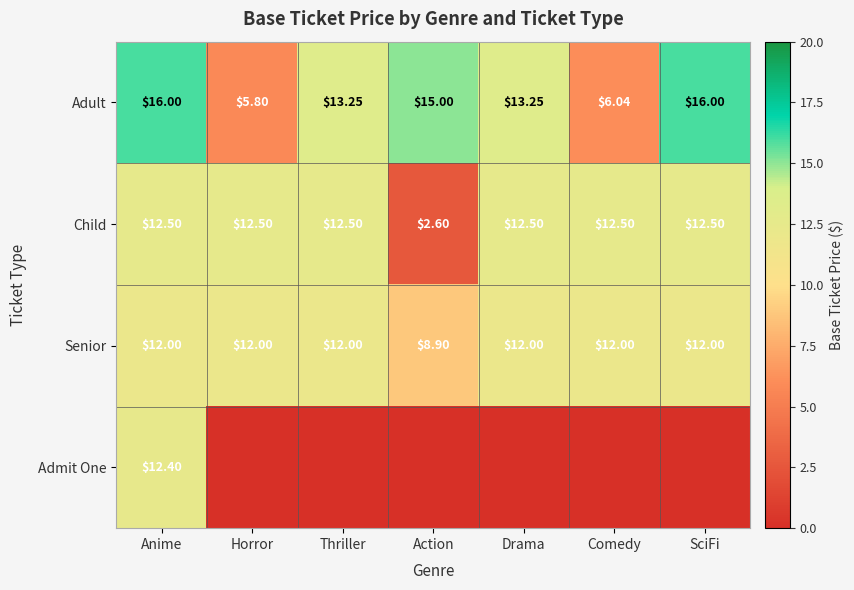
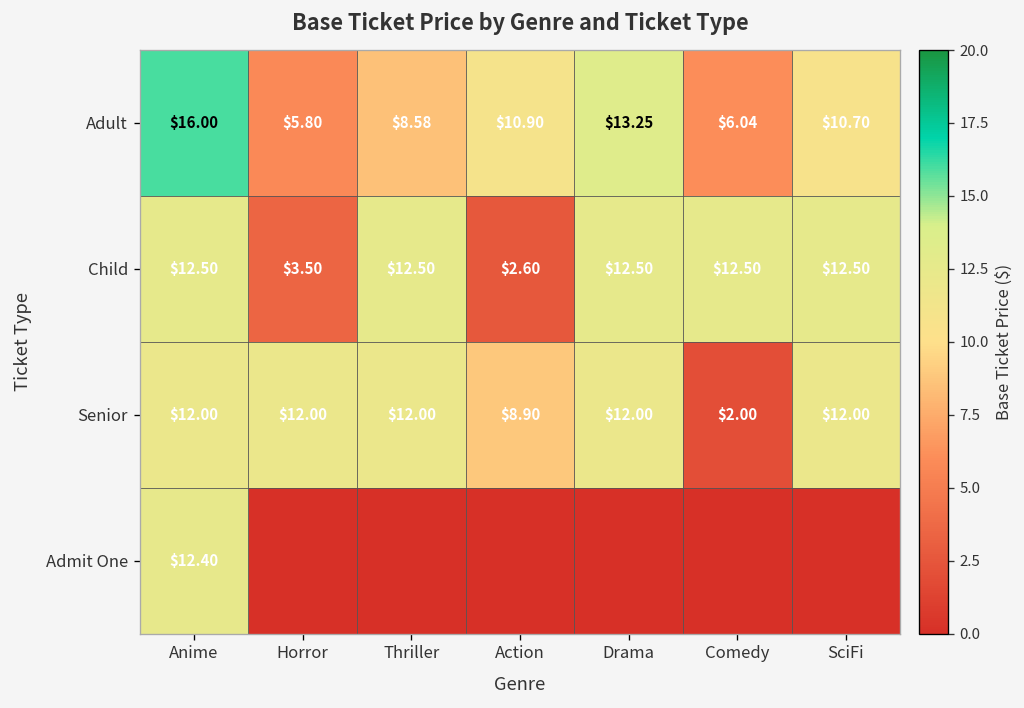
Adult, Thriller: $13.25 -> $8.58
Adult, Action: $15.00 -> $10.90
Adult, SciFi: $16.00 -> $10.70
Child, Horror: $12.50 -> $3.50
Senior, Comedy: $12.00 -> $2.00
